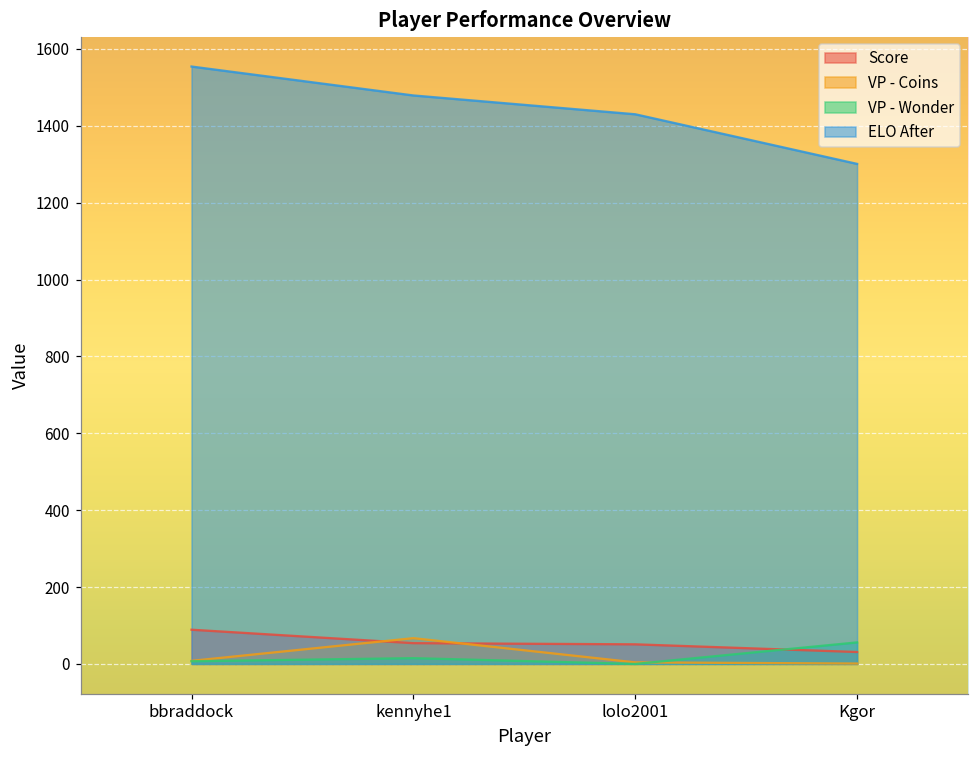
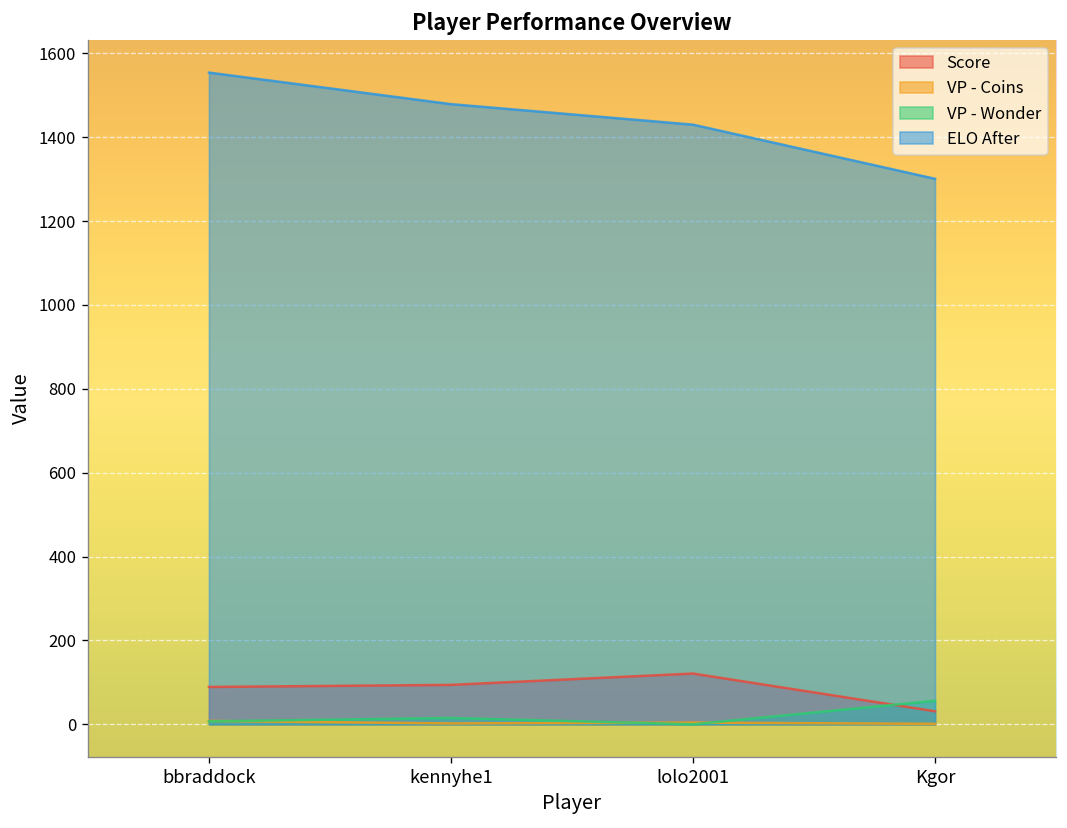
Score, kennyhe1: 50 -> 90
VP - Coins, kennyhe1: 70 -> 0
Score, lolo2001: 50 -> 120
